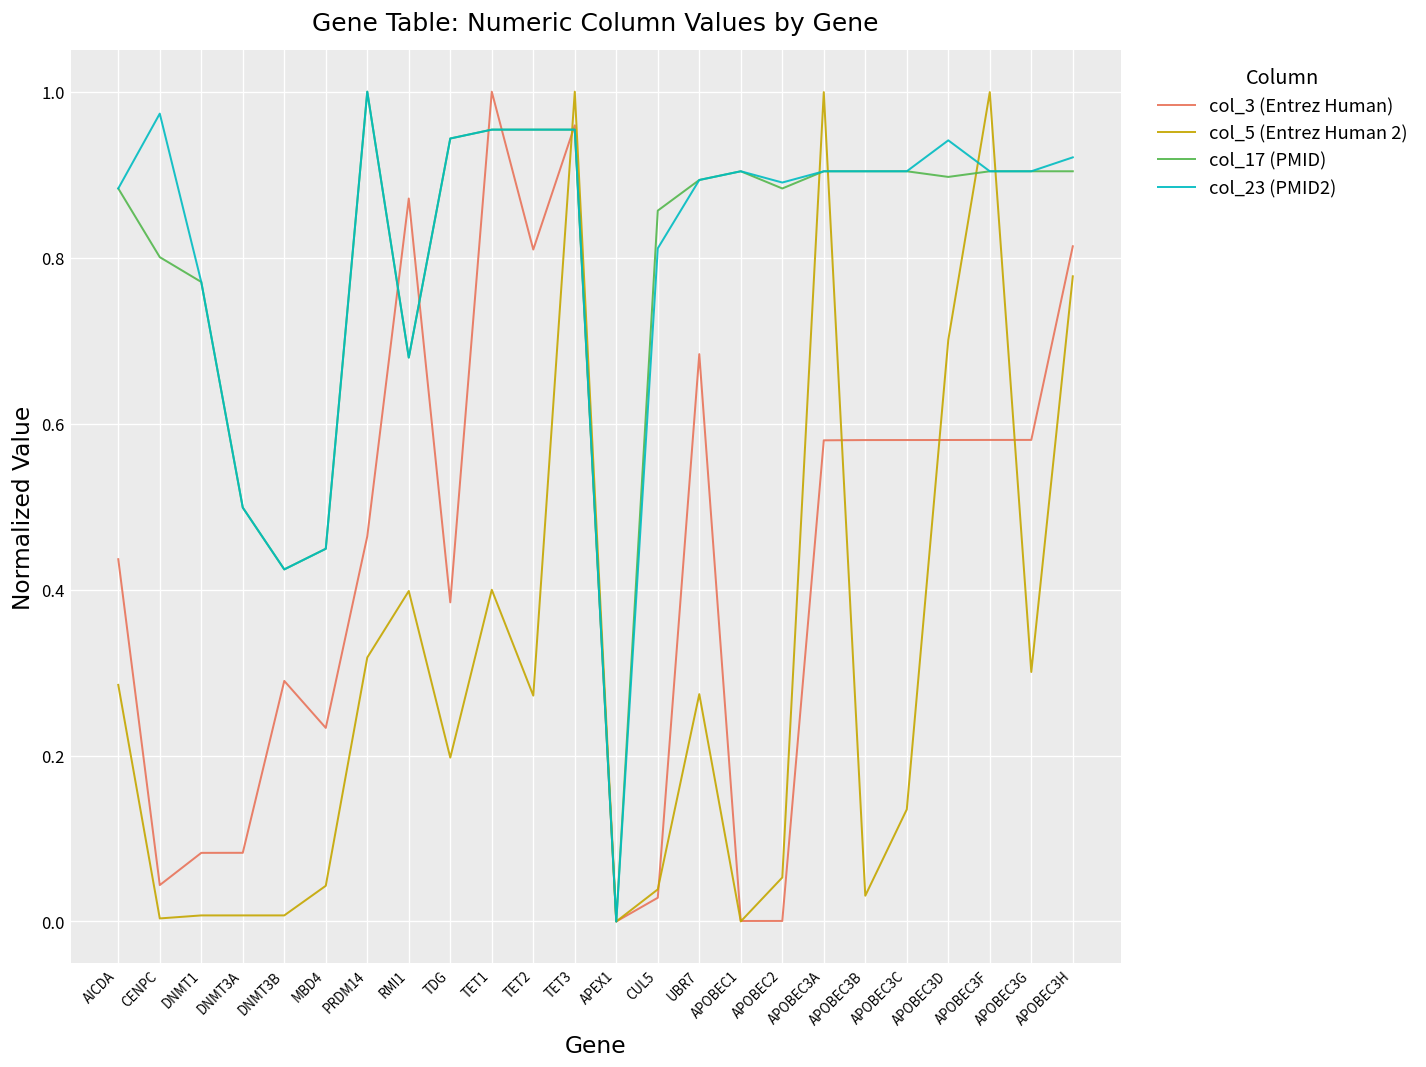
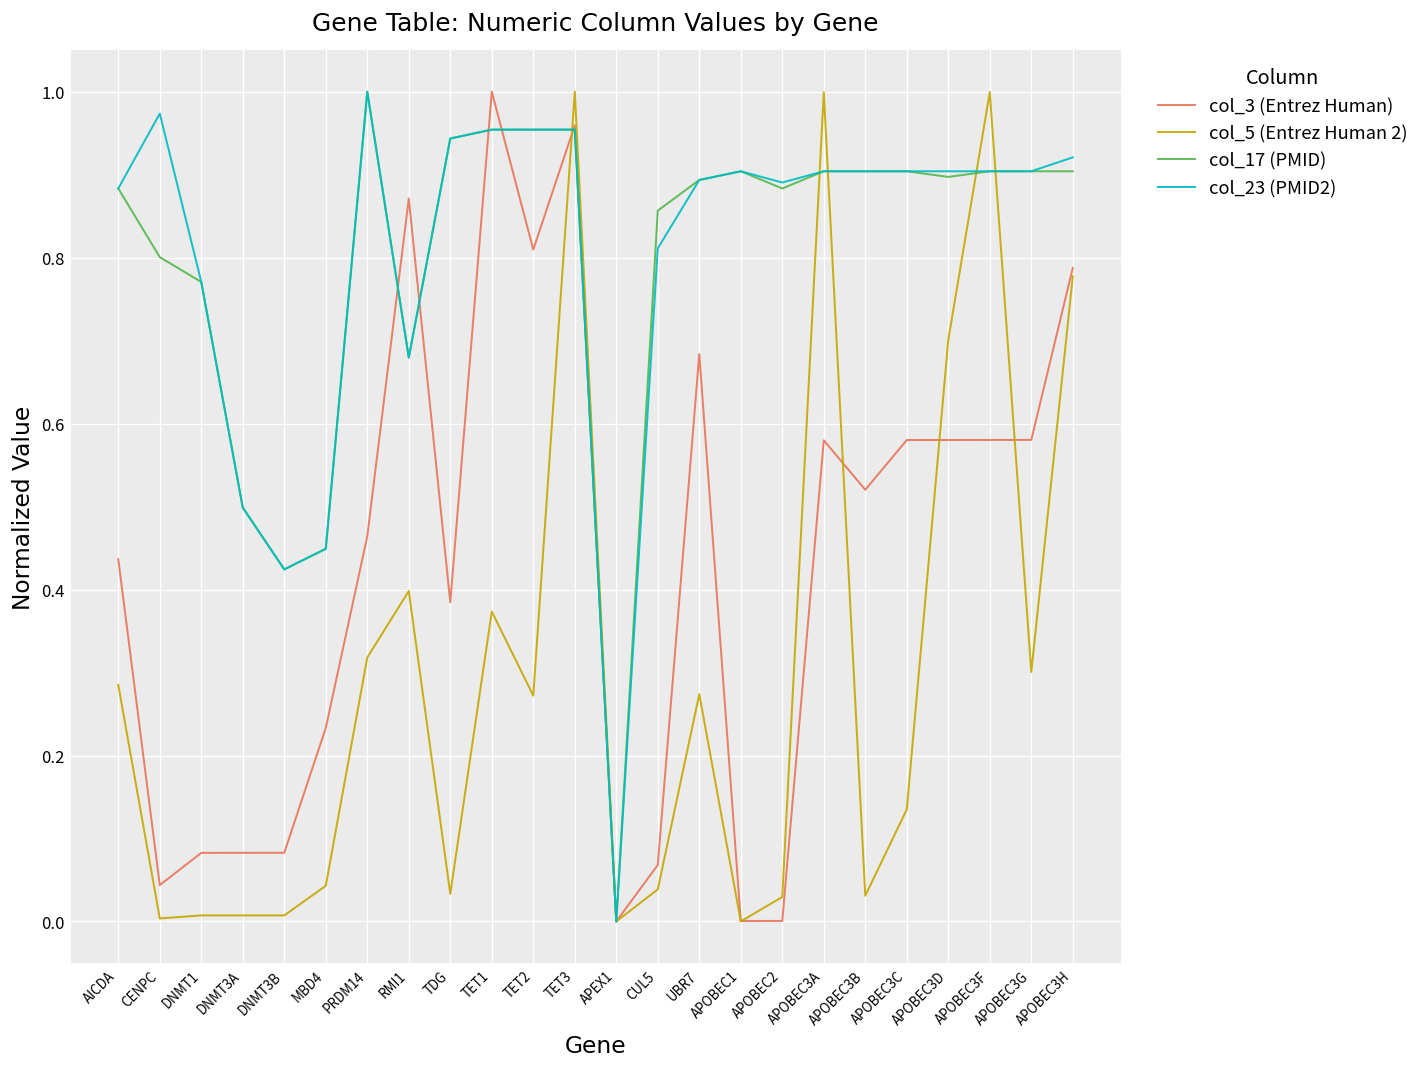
col_3 (Entrez Human), DNMT3B: 0.29 -> 0.08
col_5 (Entrez Human 2), TDG: 0.20 -> 0.03
col_5 (Entrez Human 2), TET1: 0.40 -> 0.37
col_3 (Entrez Human), CUL5: 0.03 -> 0.07
col_5 (Entrez Human 2), APOBEC2: 0.05 -> 0.03
col_3 (Entrez Human), APOBEC3B: 0.58 -> 0.52
col_23 (PMID2), APOBEC3D: 0.94 -> 0.90
col_3 (Entrez Human), APOBEC3H: 0.81 -> 0.79
